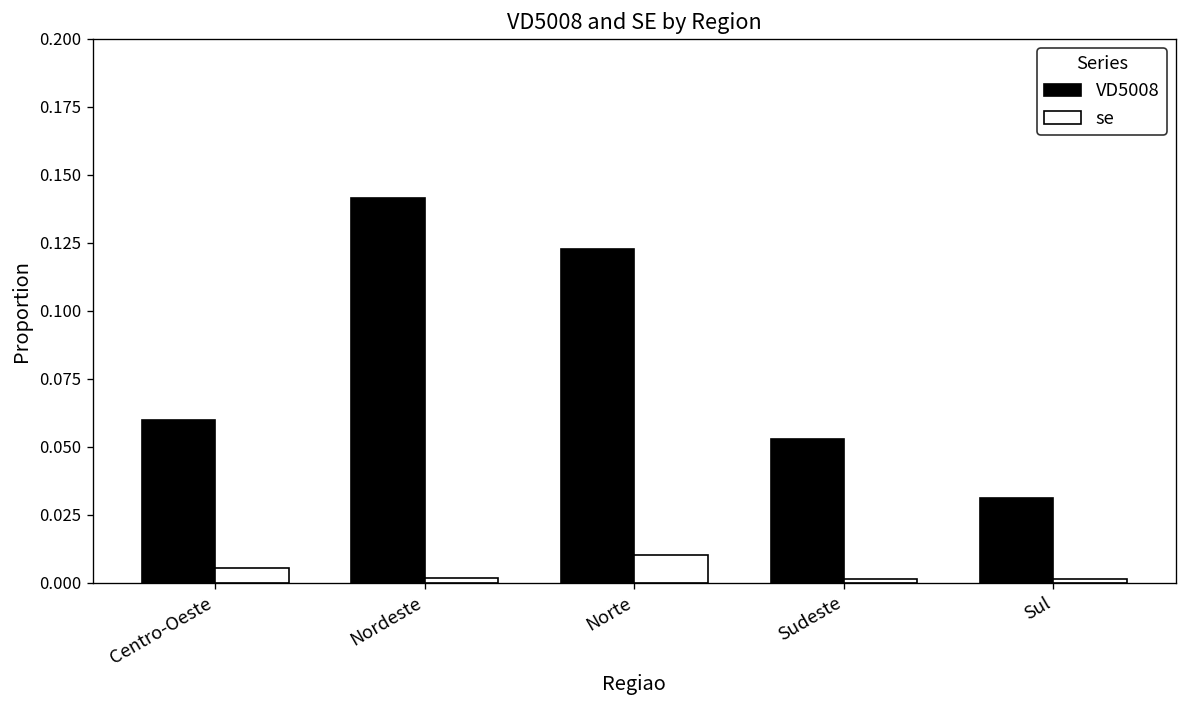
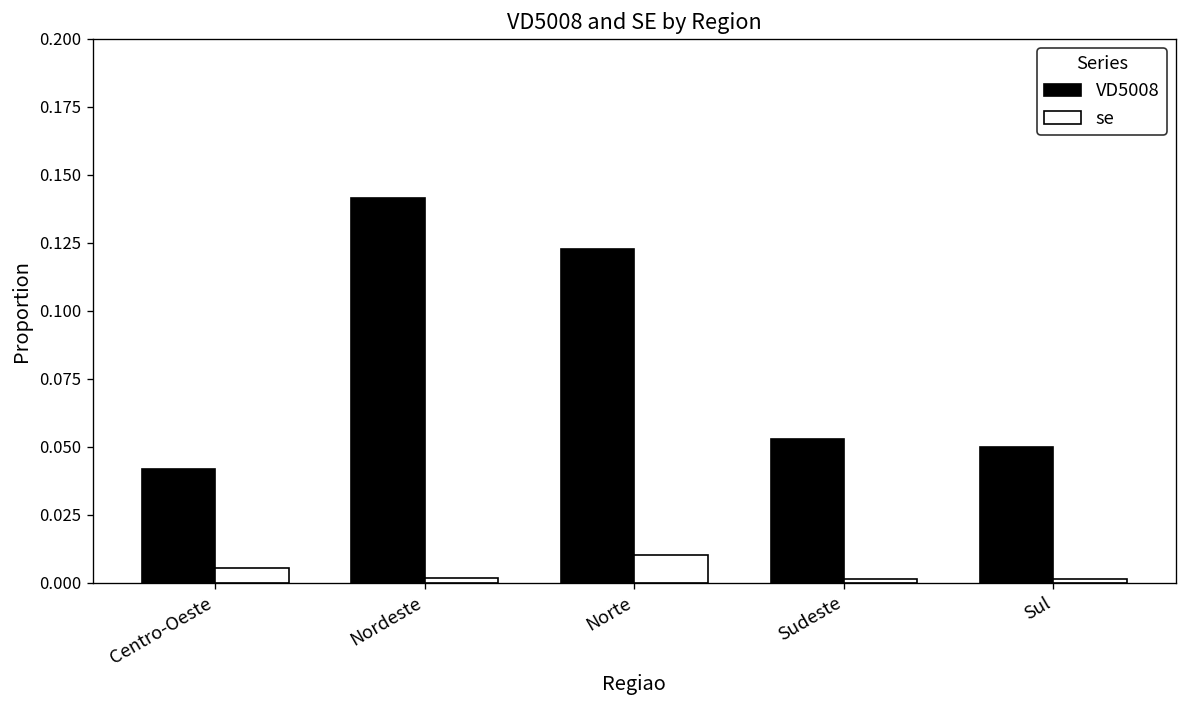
VD5008, Centro-Oeste: 0.060 -> 0.042
VD5008, Sul: 0.031 -> 0.050
